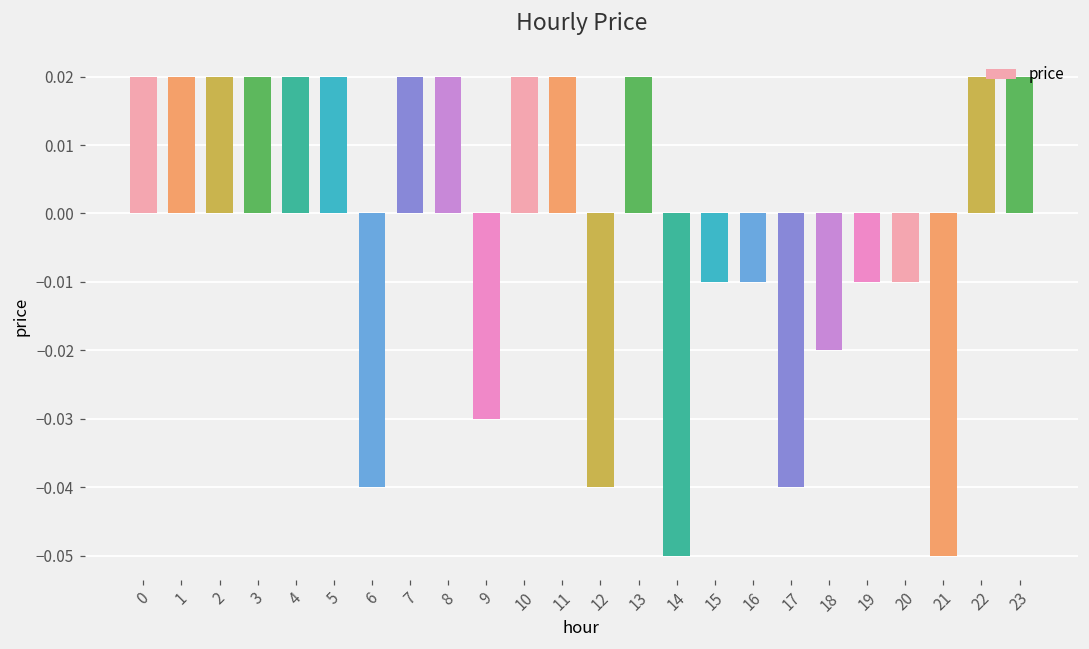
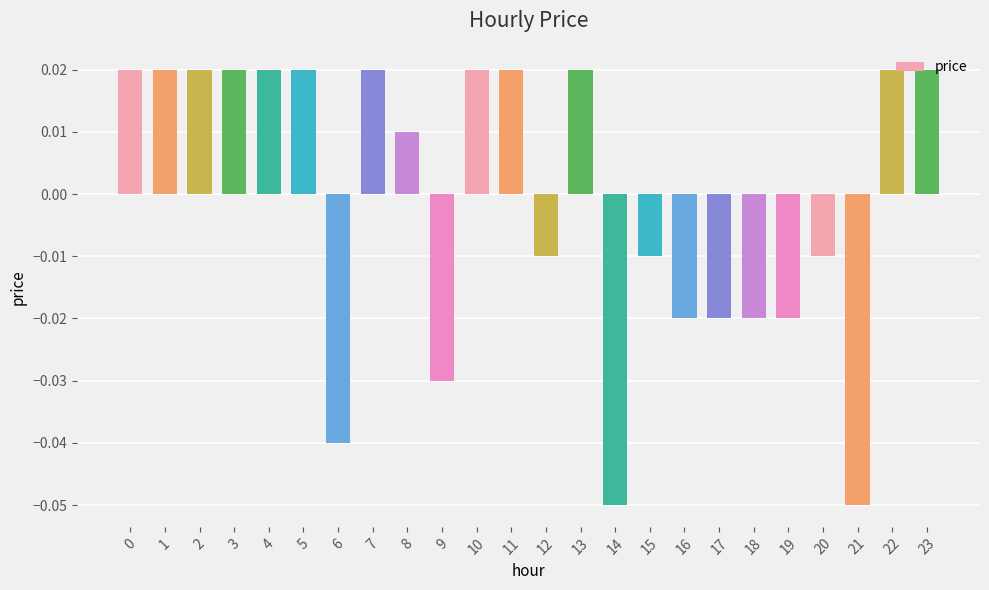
8: 0.02 -> 0.01
12: -0.04 -> -0.01
16: -0.01 -> -0.02
17: -0.04 -> -0.02
19: -0.01 -> -0.02
